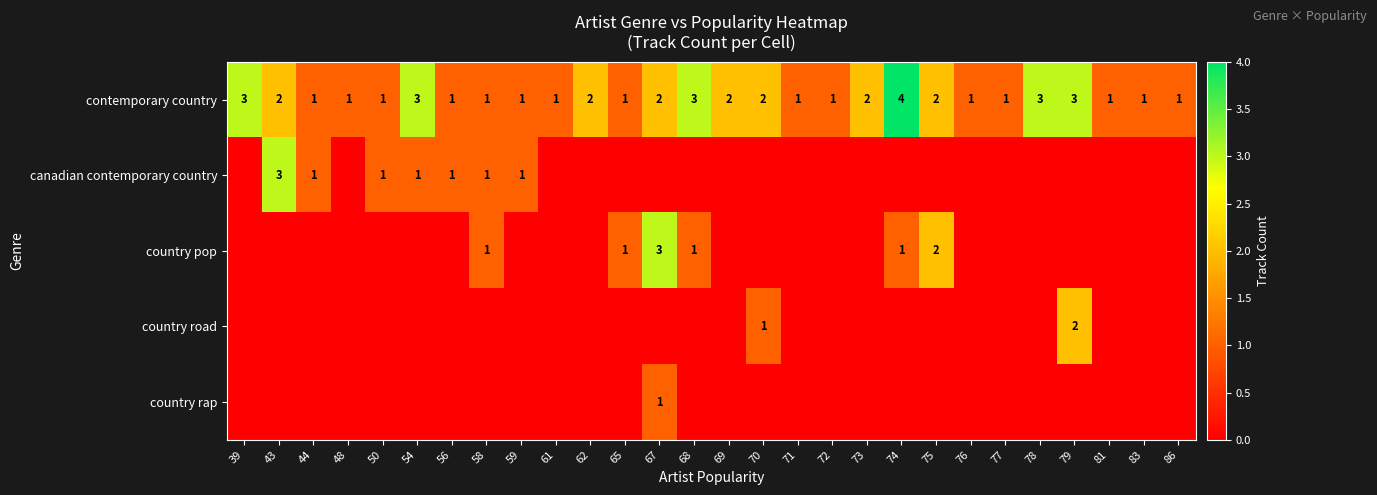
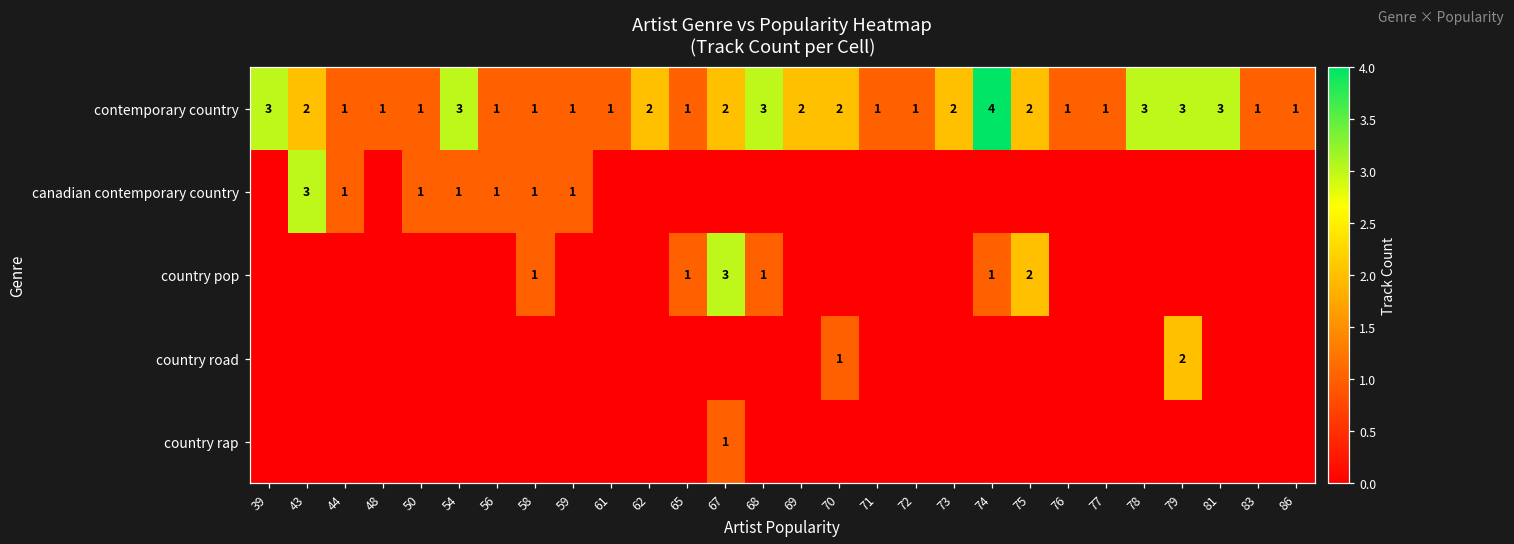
contemporary country, 81: 1 -> 3
